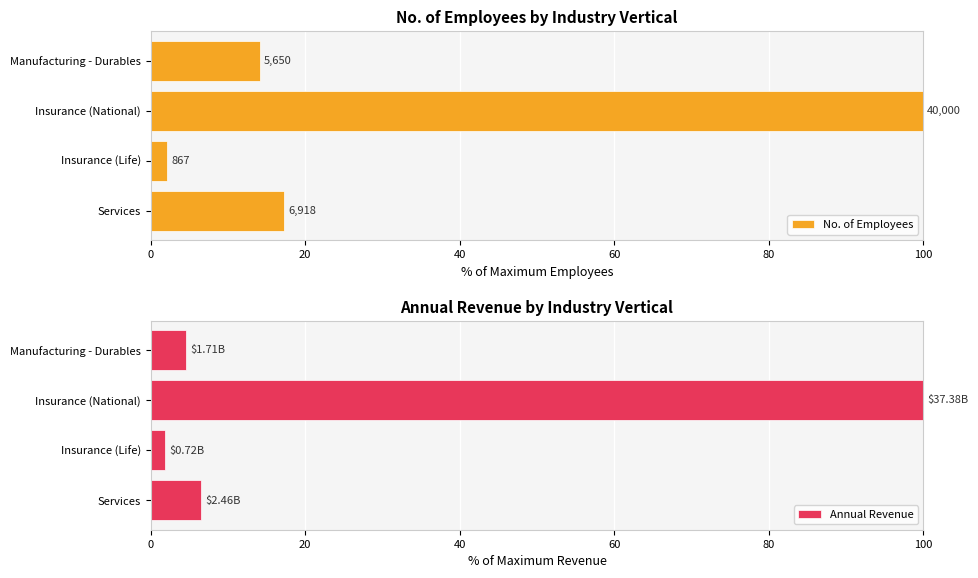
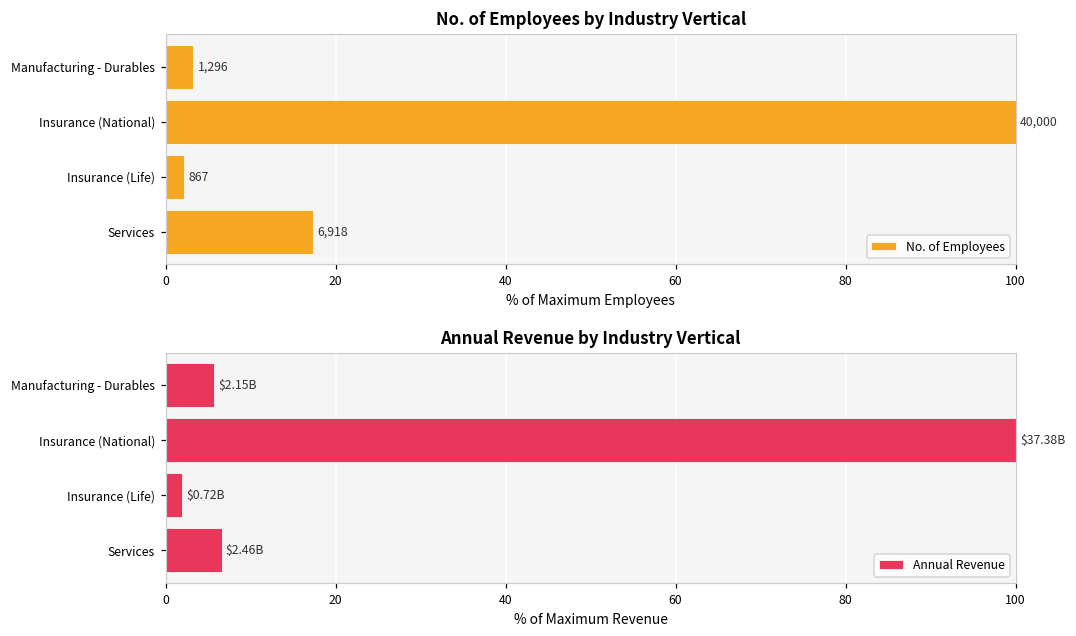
No. of Employees by Industry Vertical, Manufacturing - Durables: 5,650 -> 1,296
Annual Revenue by Industry Vertical, Manufacturing - Durables: $1.71B -> $2.15B
